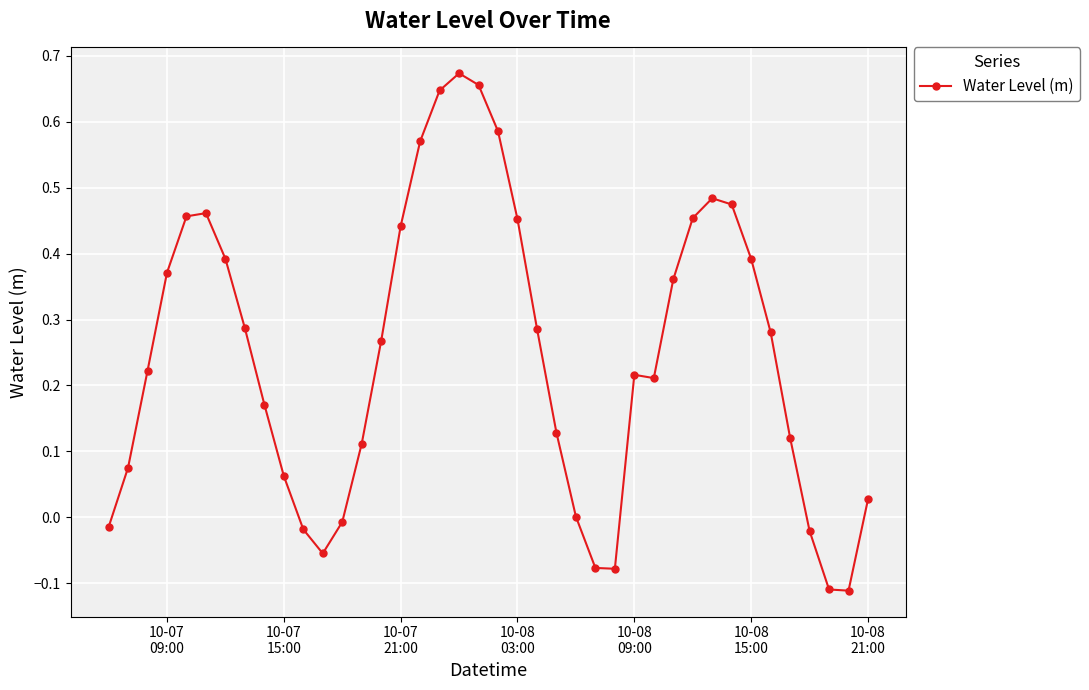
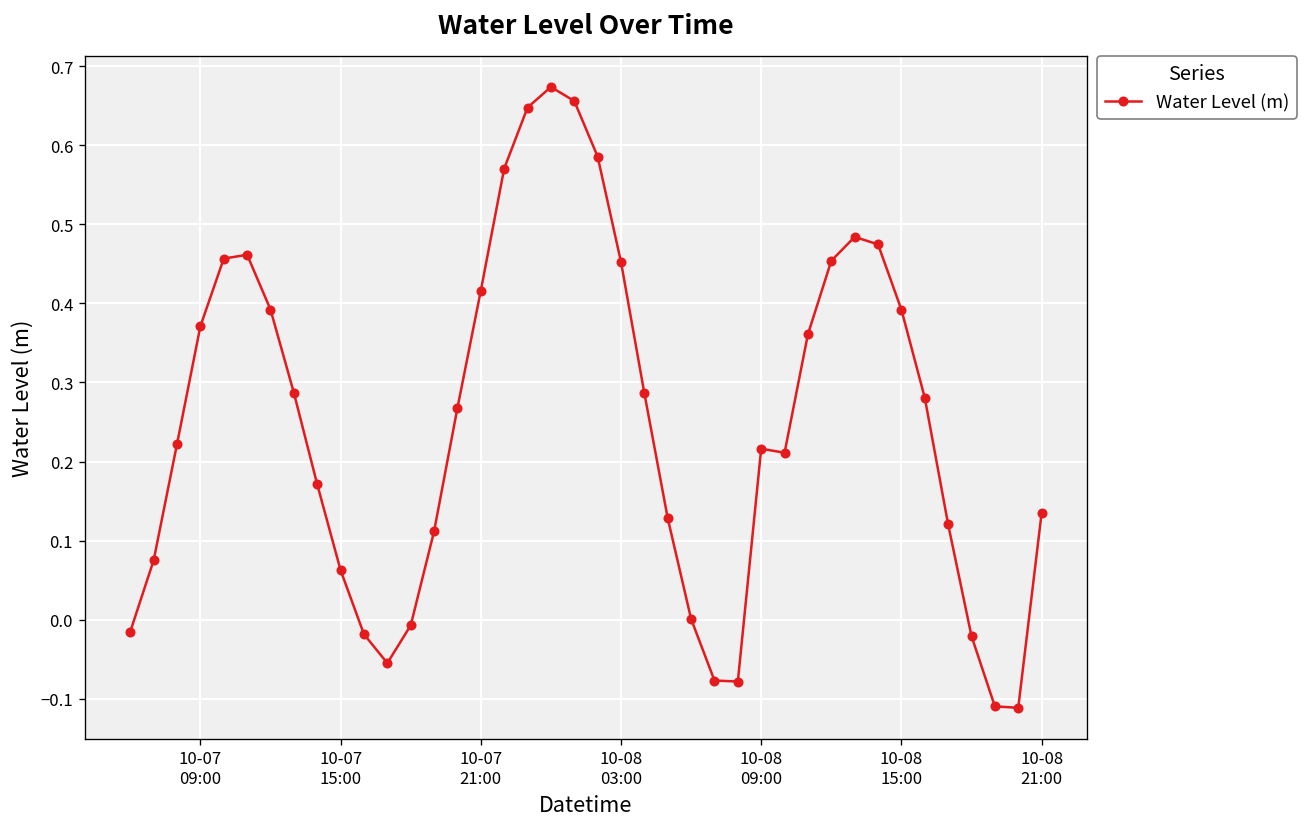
10-07 21:00: 0.44 -> 0.42
10-08 21:00: 0.03 -> 0.13
